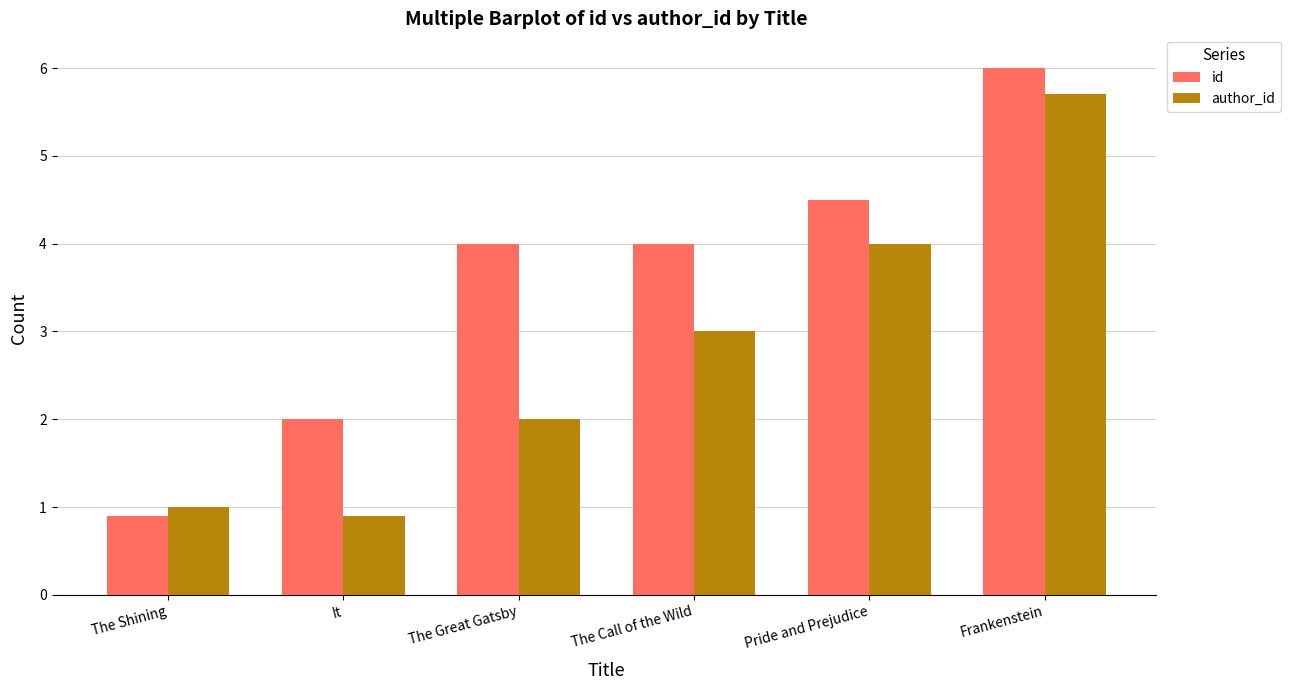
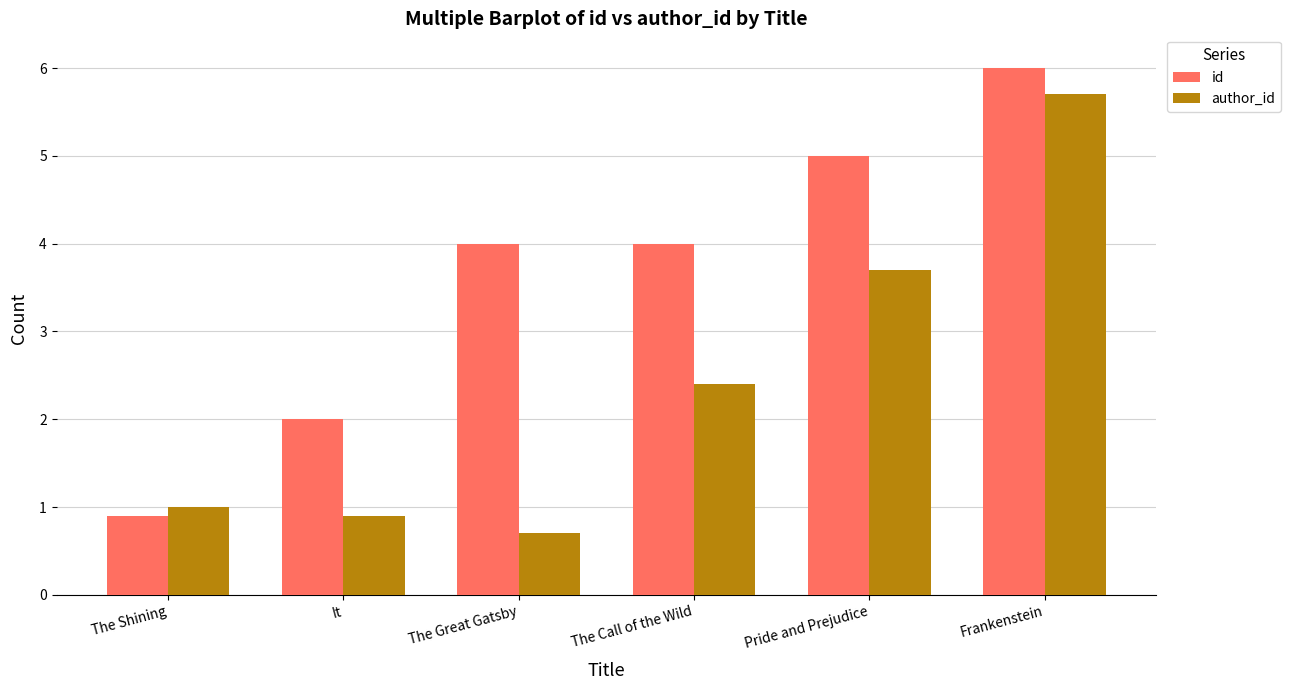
author_id, The Great Gatsby: 2.0 -> 0.7
author_id, The Call of the Wild: 3.0 -> 2.4
id, Pride and Prejudice: 4.5 -> 5.0
author_id, Pride and Prejudice: 4.0 -> 3.7
